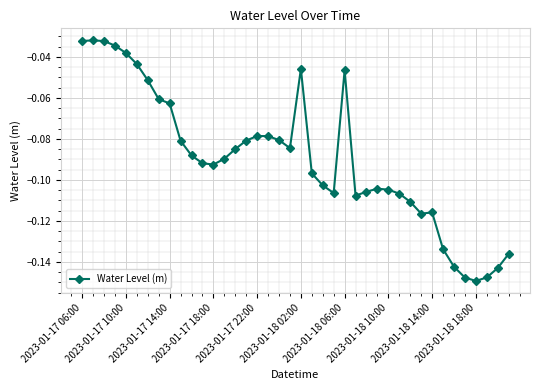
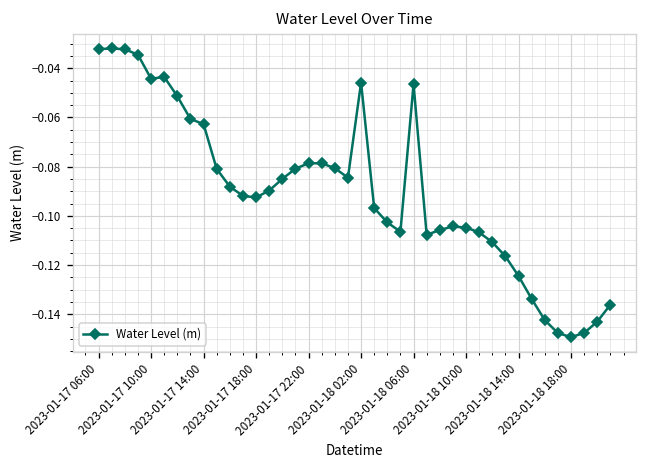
2023-01-17 10:00: -0.038 -> -0.044
2023-01-18 14:00: -0.116 -> -0.124
